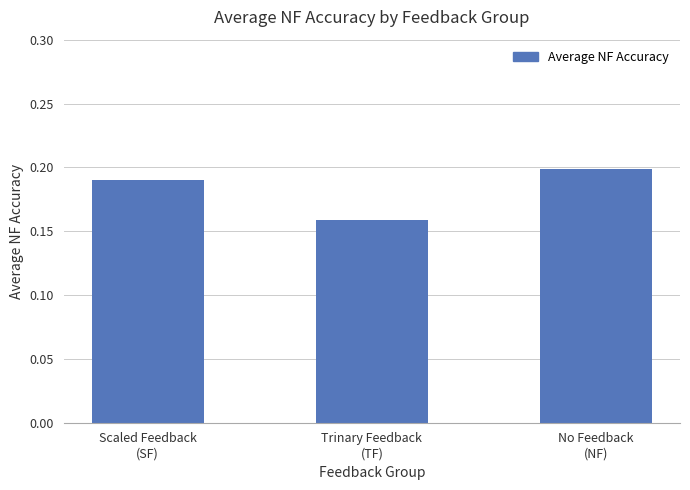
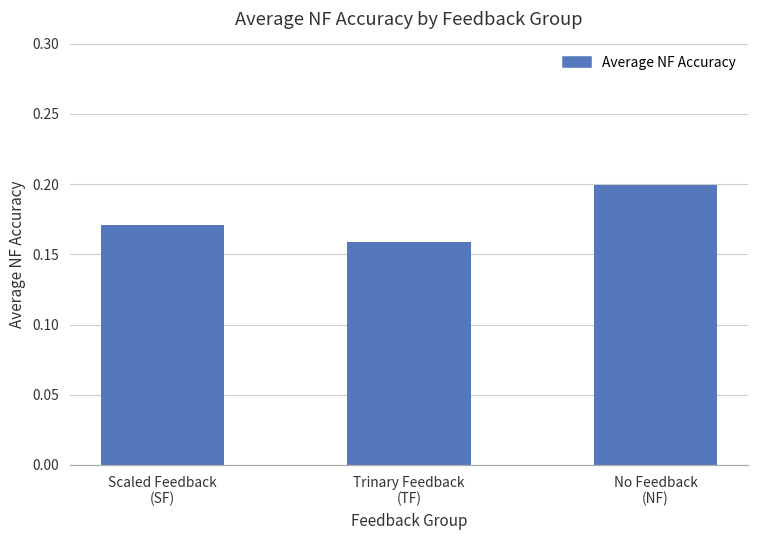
Scaled Feedback (SF): 0.190 -> 0.171
